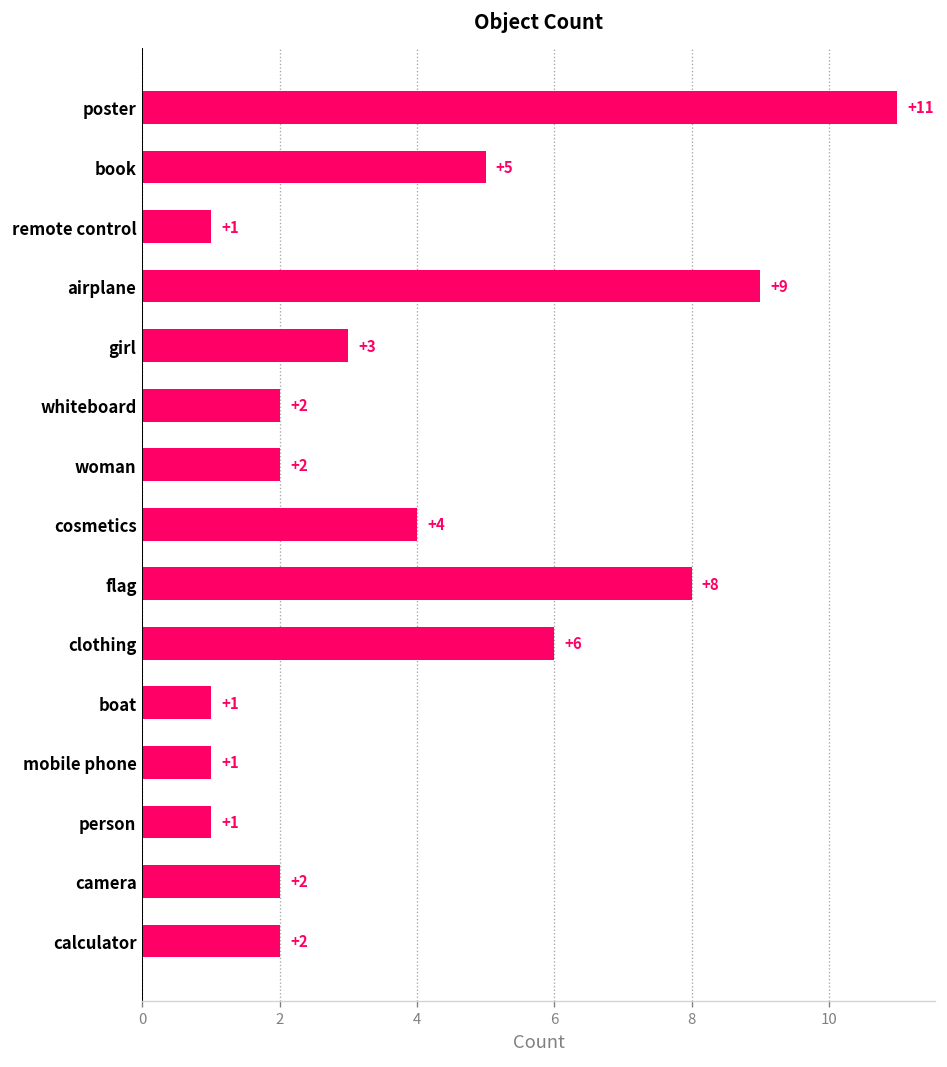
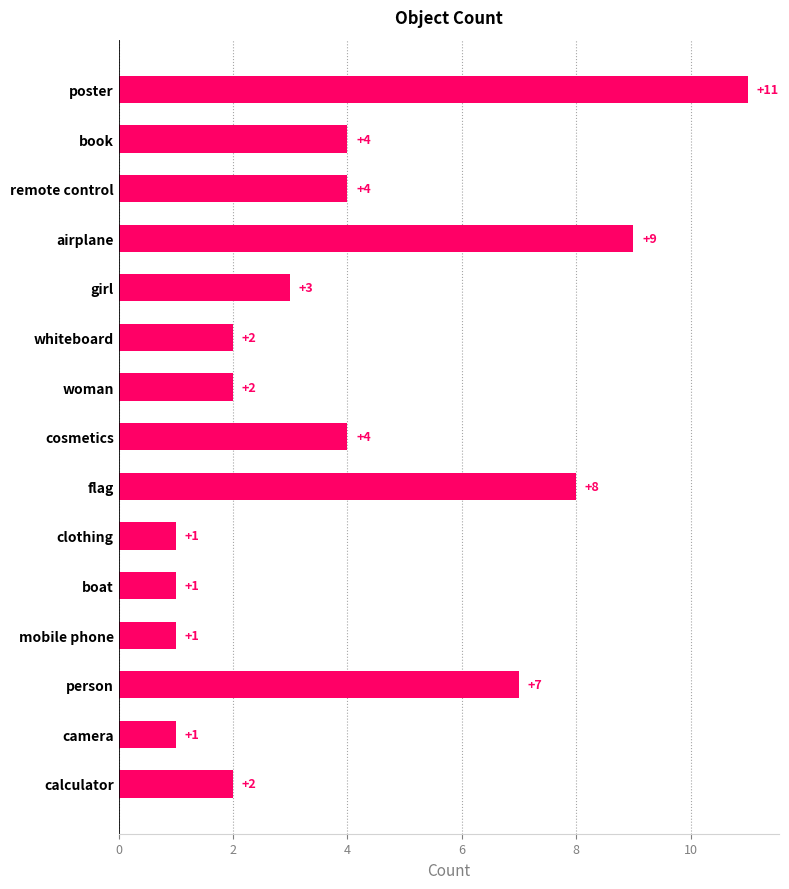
book: +5 -> +4
remote control: +1 -> +4
clothing: +6 -> +1
person: +1 -> +7
camera: +2 -> +1
